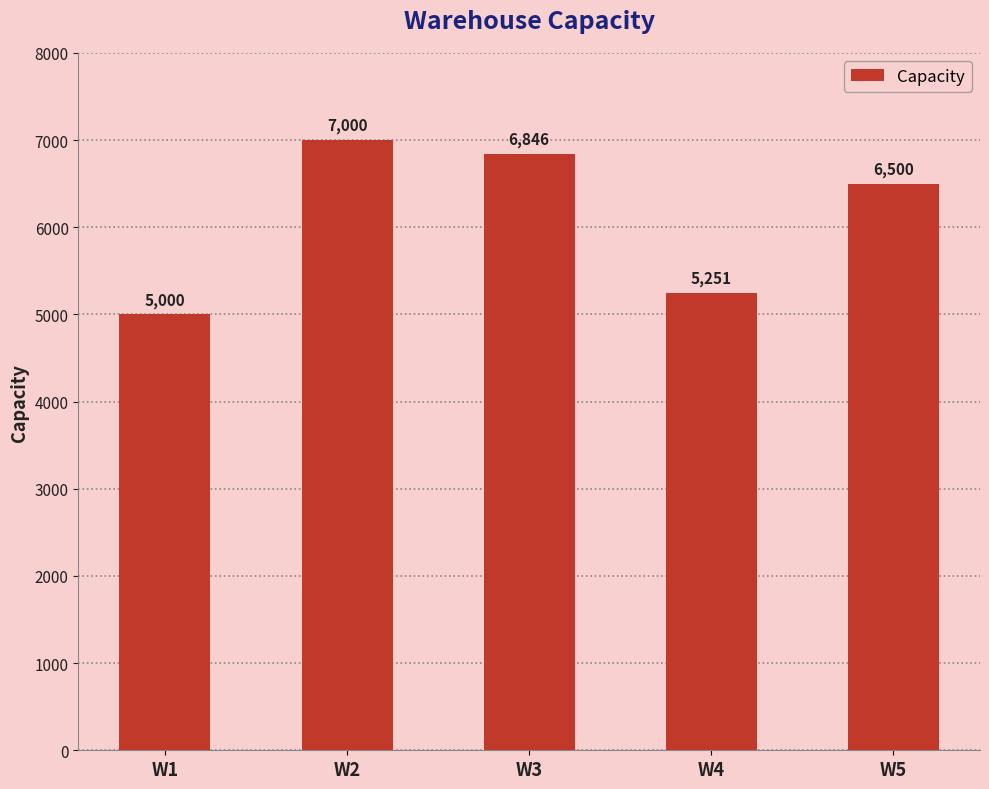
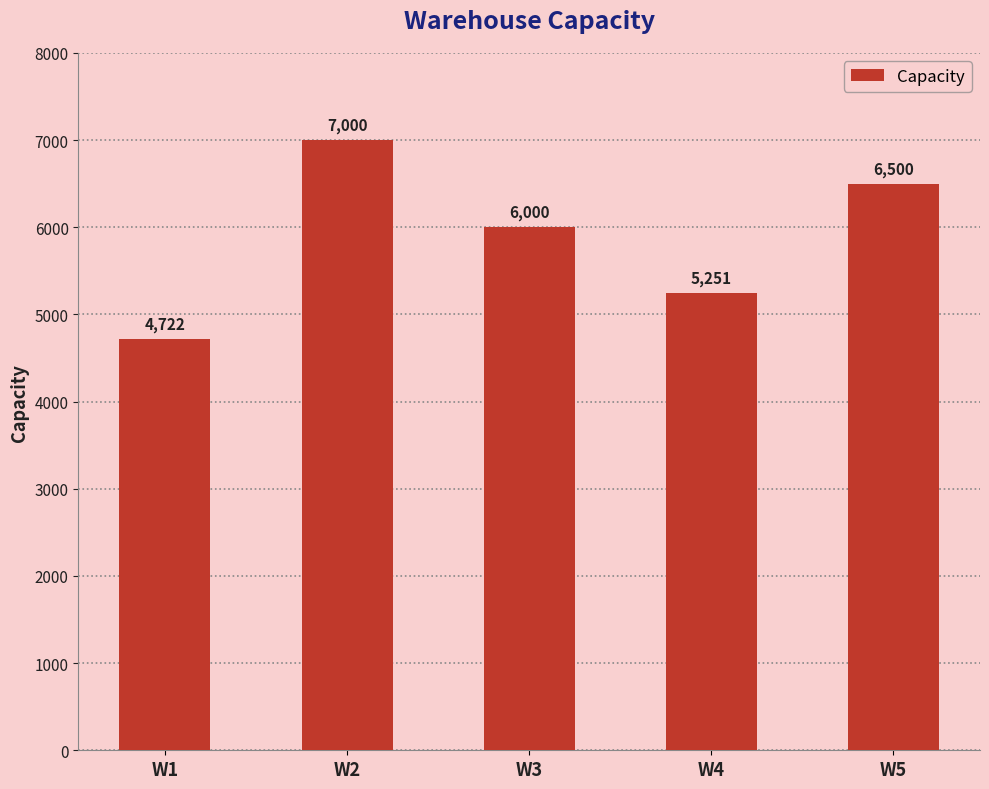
W1: 5,000 -> 4,722
W3: 6,846 -> 6,000
